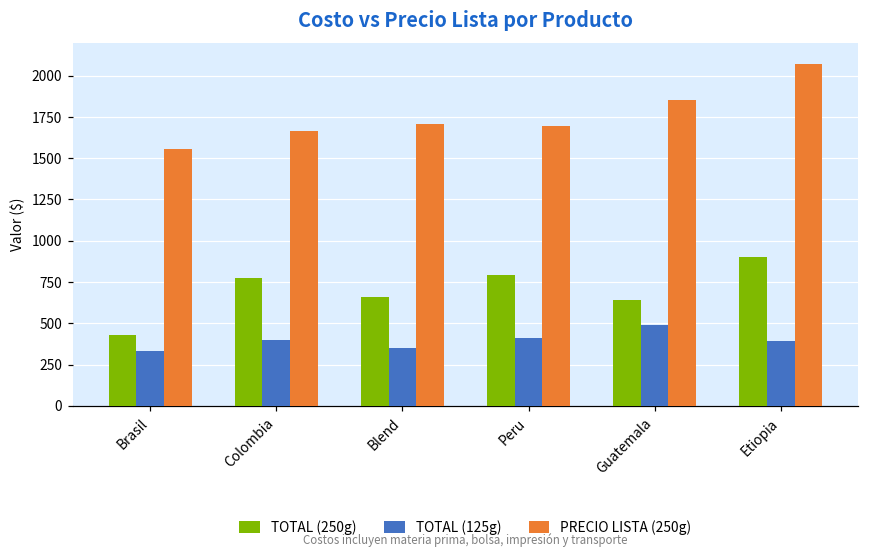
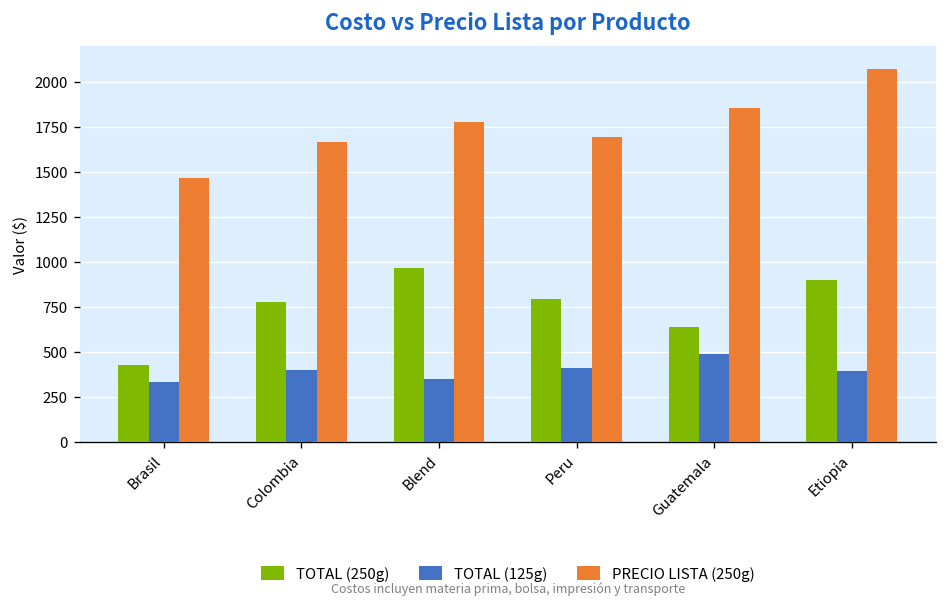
PRECIO LISTA (250g), Brasil: 1560 -> 1470
TOTAL (250g), Blend: 660 -> 960
PRECIO LISTA (250g), Blend: 1710 -> 1780
